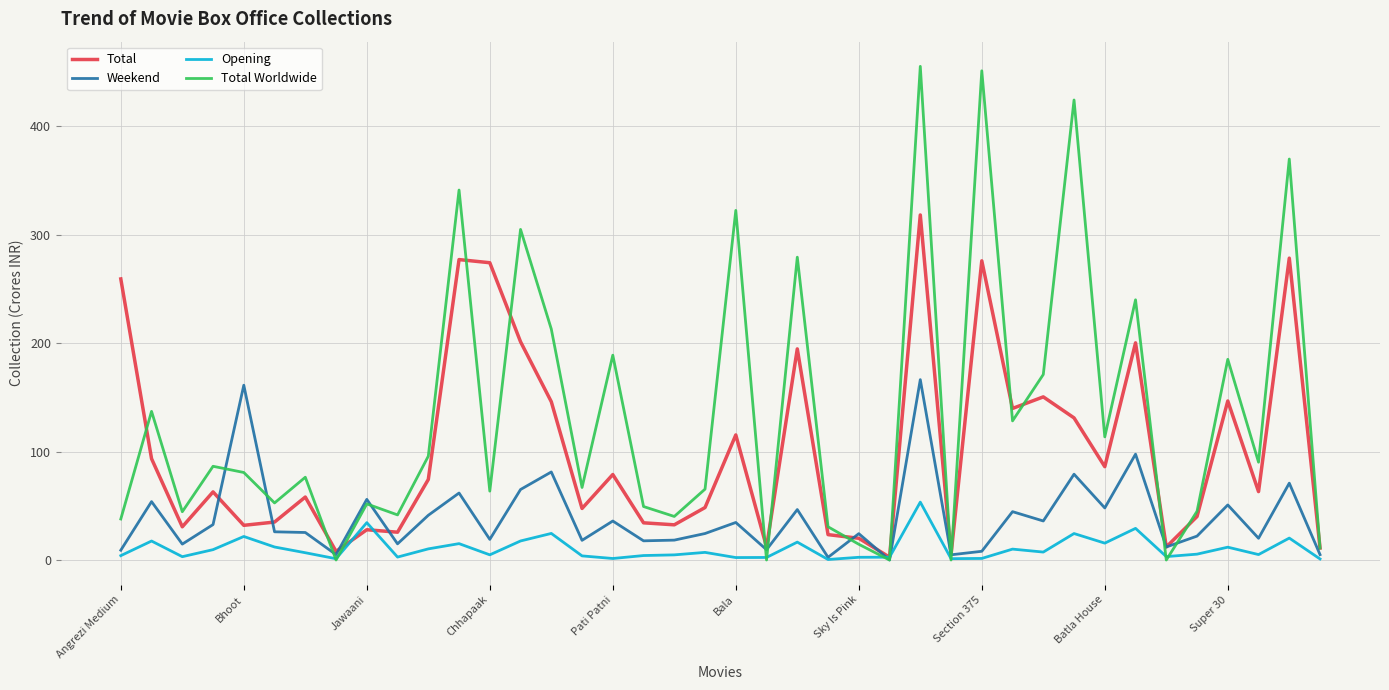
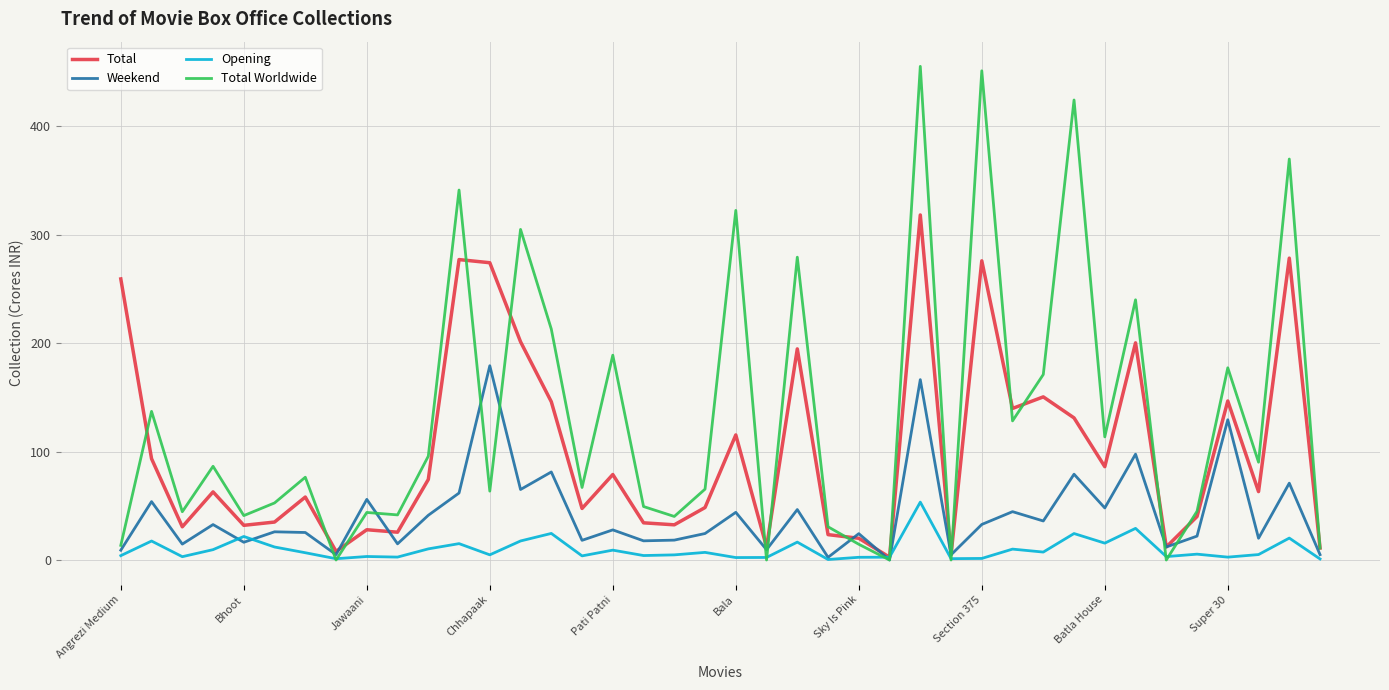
Total Worldwide, Angrezi Medium: 38 -> 14
Weekend, Bhoot: 161 -> 16
Total Worldwide, Bhoot: 81 -> 41
Opening, Jawaani: 34 -> 3
Total Worldwide, Jawaani: 52 -> 44
Weekend, Chhapaak: 19 -> 179
Weekend, Pati Patni: 36 -> 28
Opening, Pati Patni: 1 -> 9
Weekend, Bala: 35 -> 44
Weekend, Section 375: 8 -> 33
Weekend, Super 30: 51 -> 129
Opening, Super 30: 12 -> 3
Total Worldwide, Super 30: 185 -> 177
